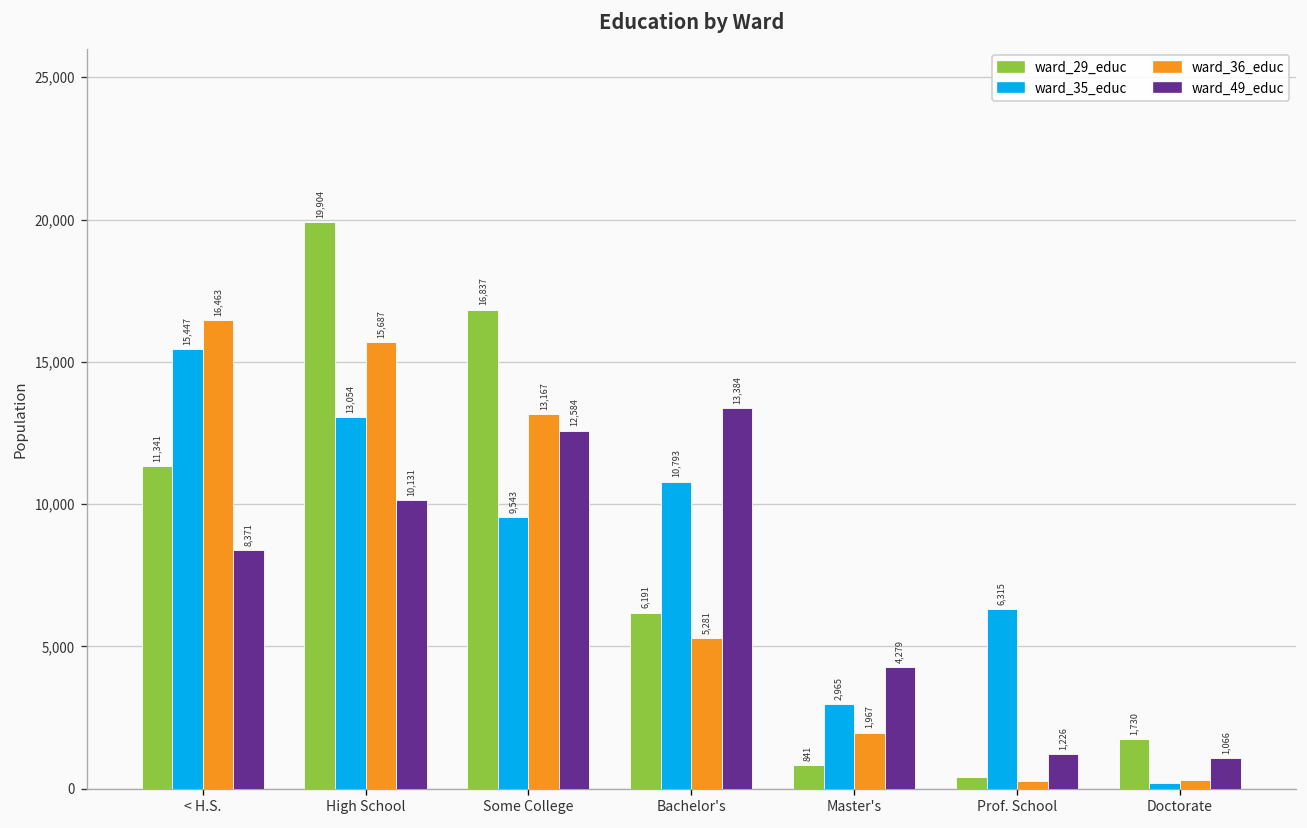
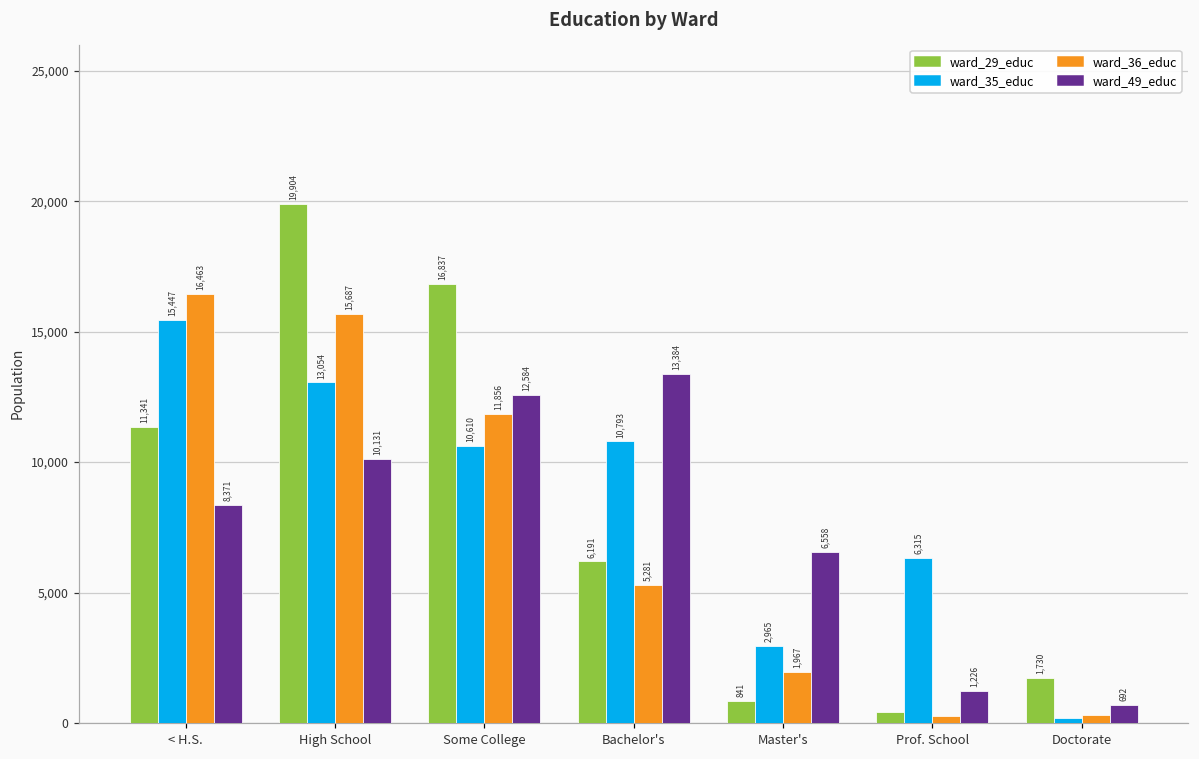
ward_35_educ, Some College: 9,543 -> 10,610
ward_36_educ, Some College: 13,167 -> 11,856
ward_49_educ, Master's: 4,279 -> 6,558
ward_49_educ, Doctorate: 1,066 -> 692
